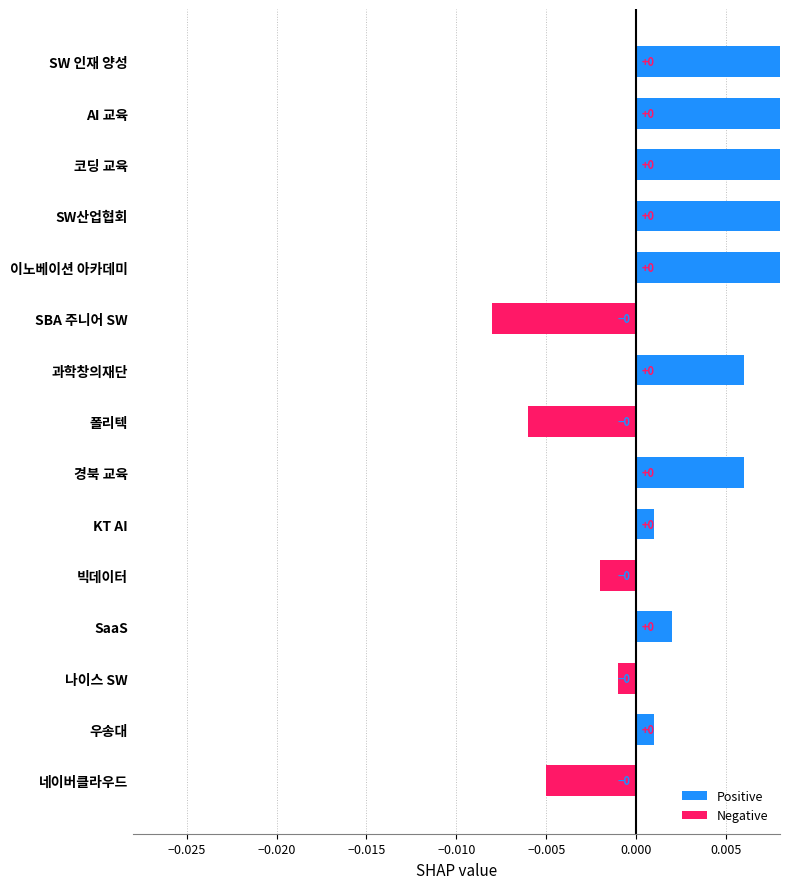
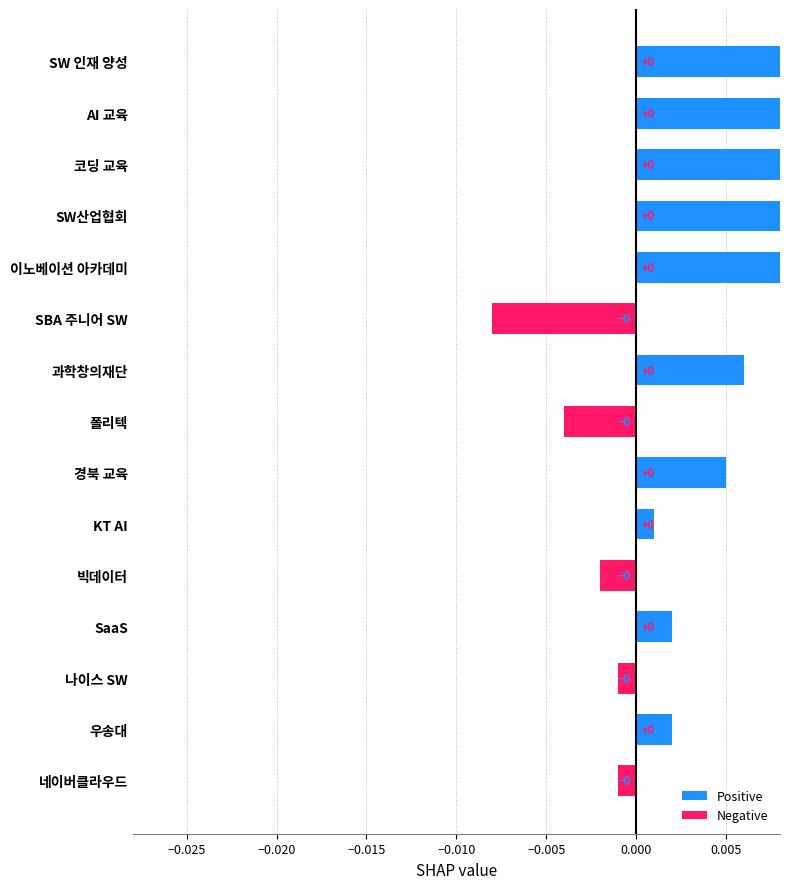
Negative, 폴리텍: -0.006 -> -0.004
Positive, 경북 교육: 0.006 -> 0.005
Positive, 우송대: 0.001 -> 0.002
Negative, 네이버클라우드: -0.005 -> -0.001
